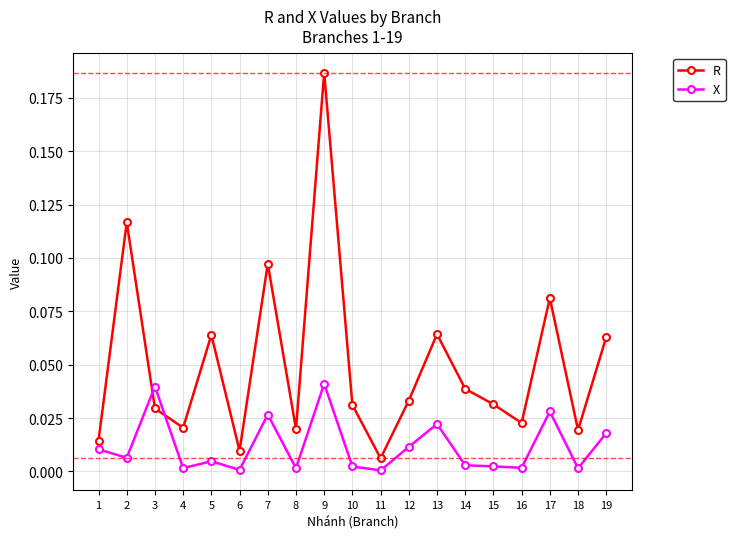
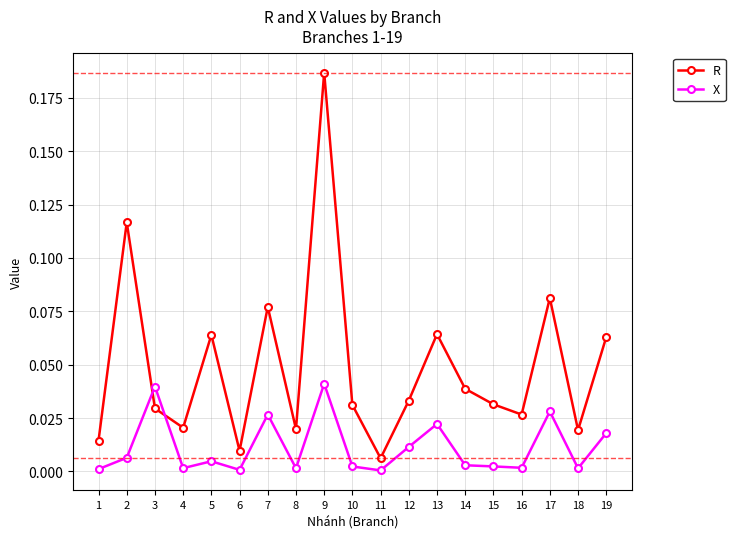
X, 1: 0.010 -> 0.001
R, 7: 0.097 -> 0.077
R, 16: 0.023 -> 0.027
